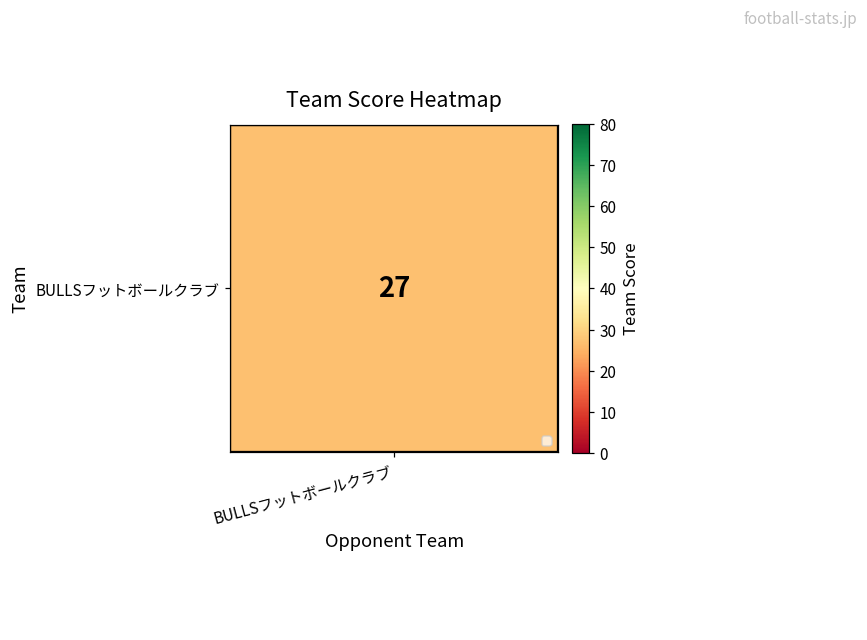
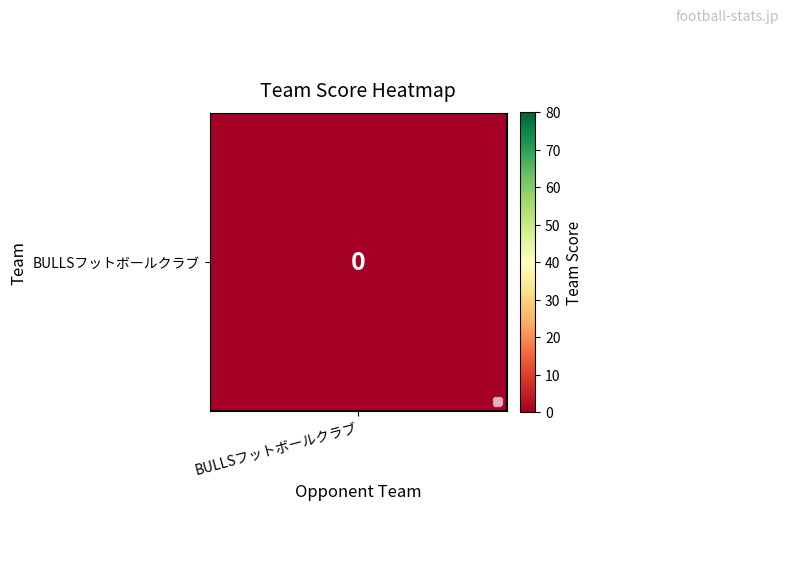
BULLSフットボールクラブ, BULLSフットボールクラブ: 27 -> 0
